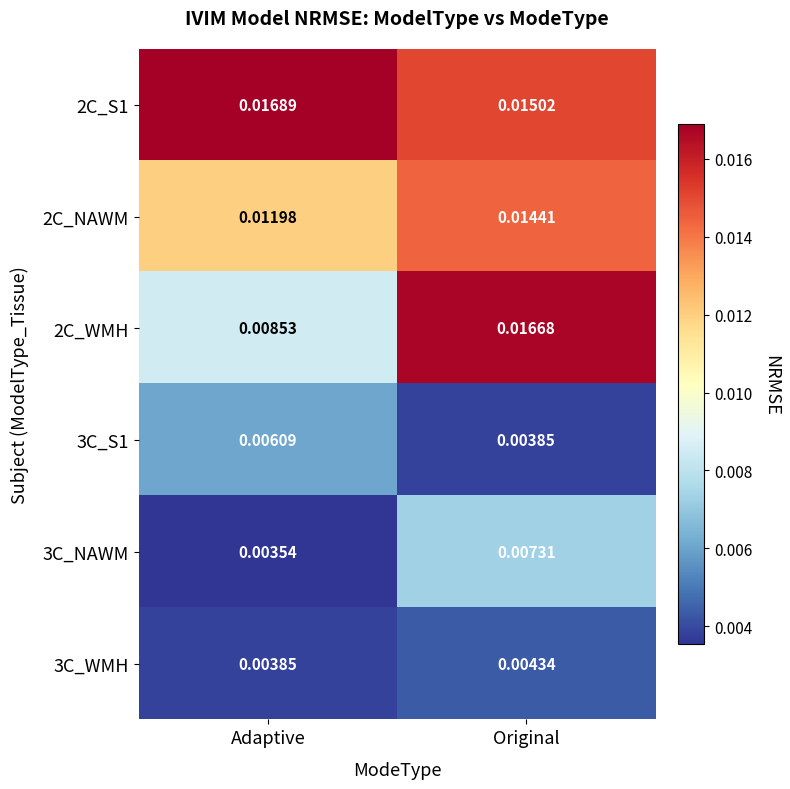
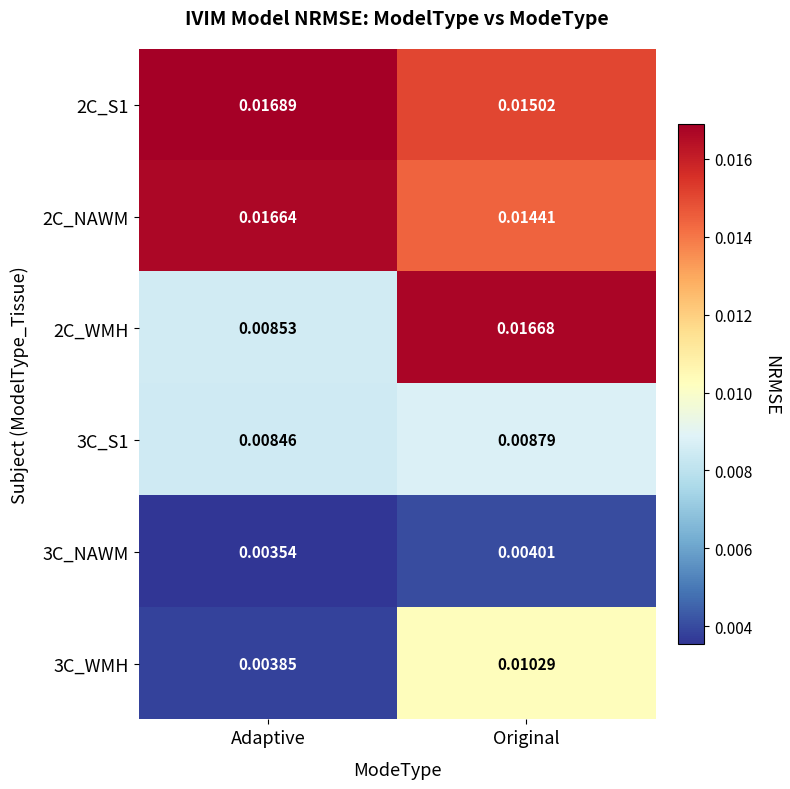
2C_NAWM, Adaptive: 0.01198 -> 0.01664
3C_S1, Adaptive: 0.00609 -> 0.00846
3C_S1, Original: 0.00385 -> 0.00879
3C_NAWM, Original: 0.00731 -> 0.00401
3C_WMH, Original: 0.00434 -> 0.01029
